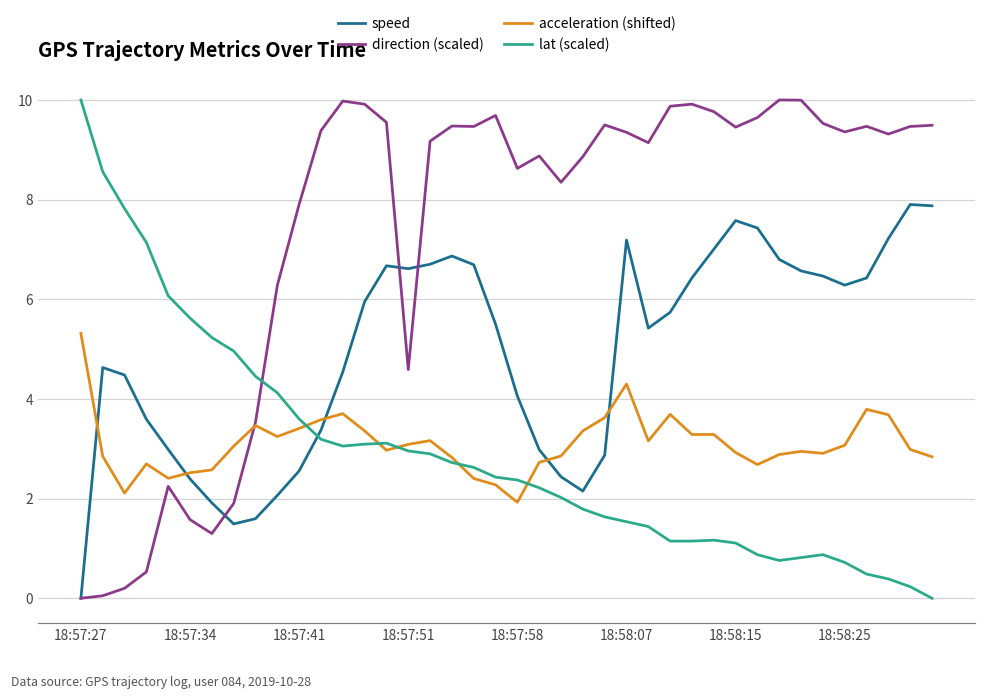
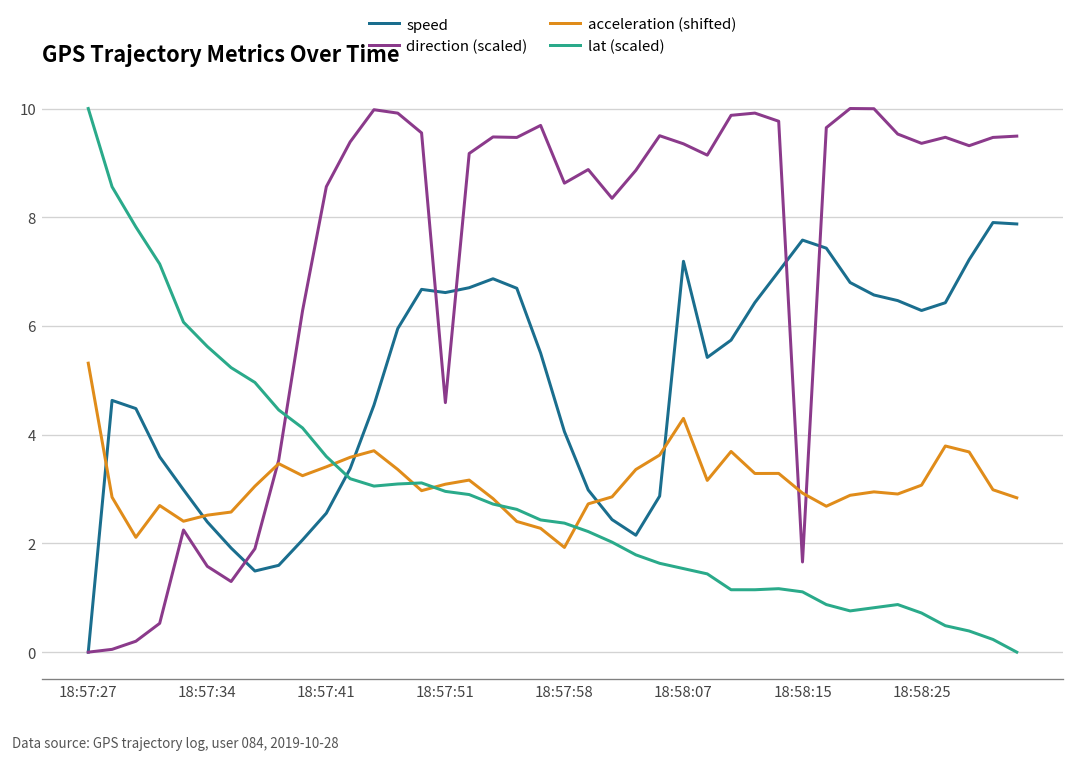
direction (scaled), 18:57:41: 7.9 -> 8.6
direction (scaled), 18:58:15: 9.5 -> 1.7
